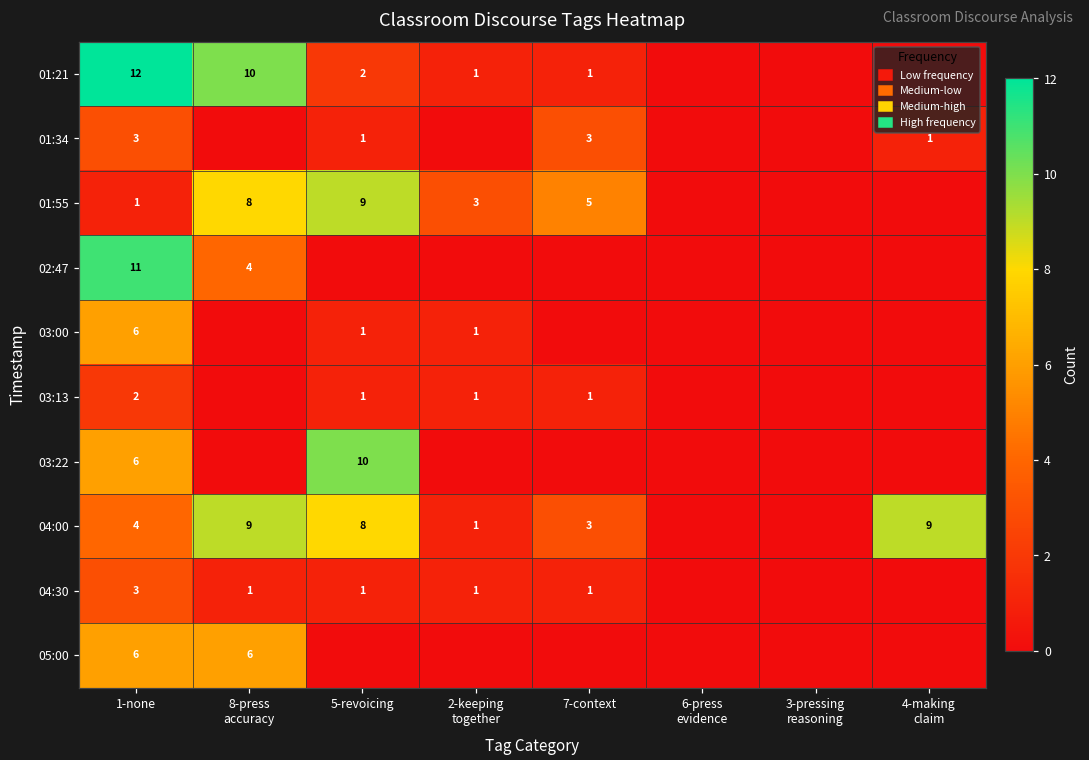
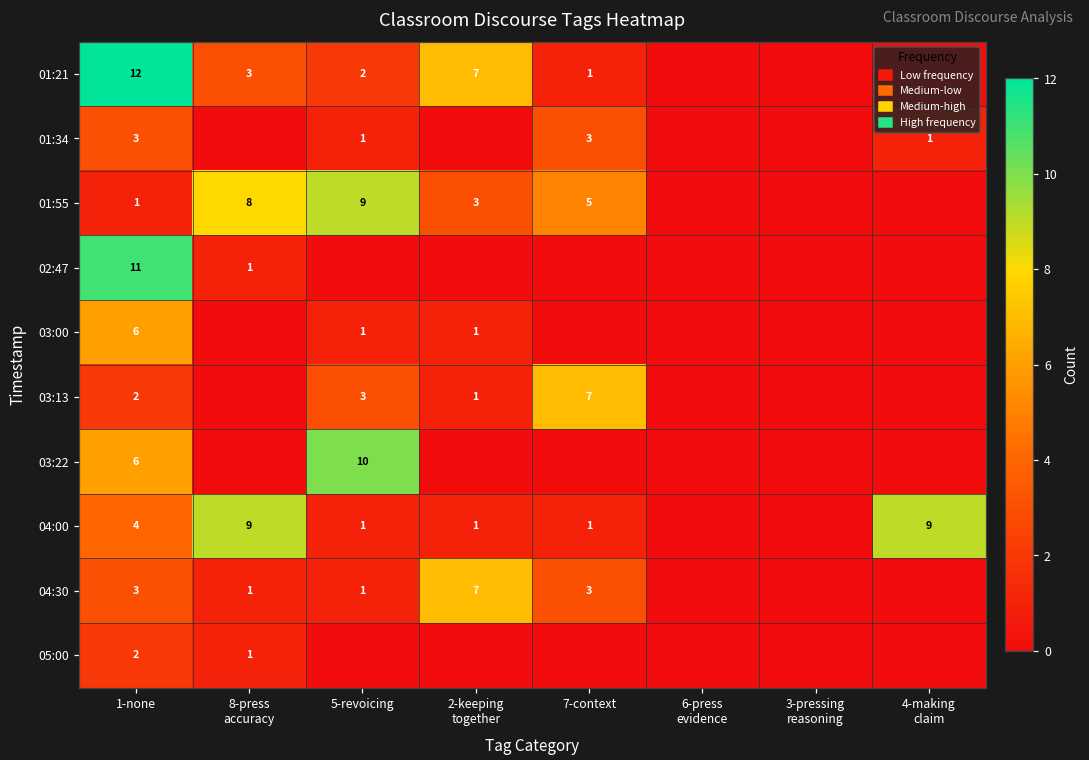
01:21, 8-press accuracy: 10 -> 3
01:21, 2-keeping together: 1 -> 7
02:47, 8-press accuracy: 4 -> 1
03:13, 5-revoicing: 1 -> 3
03:13, 7-context: 1 -> 7
04:00, 5-revoicing: 8 -> 1
04:00, 7-context: 3 -> 1
04:30, 2-keeping together: 1 -> 7
04:30, 7-context: 1 -> 3
05:00, 1-none: 6 -> 2
05:00, 8-press accuracy: 6 -> 1
